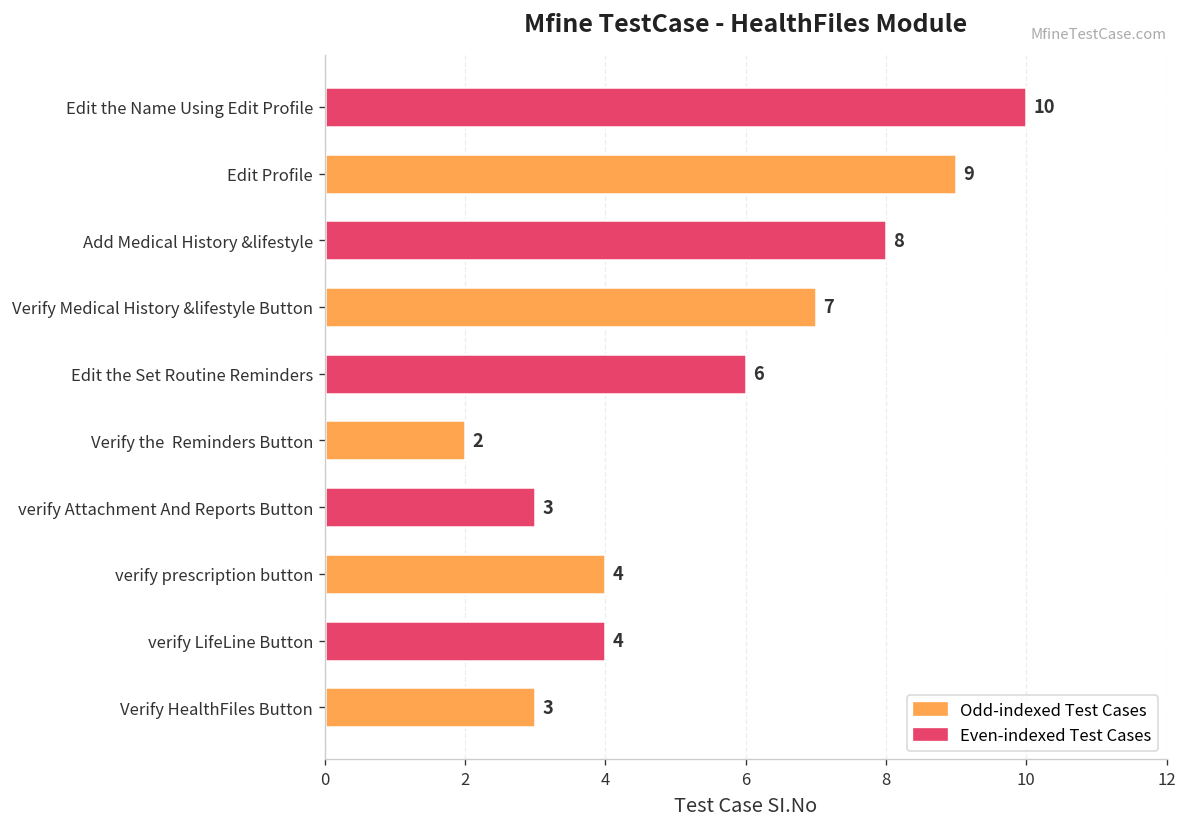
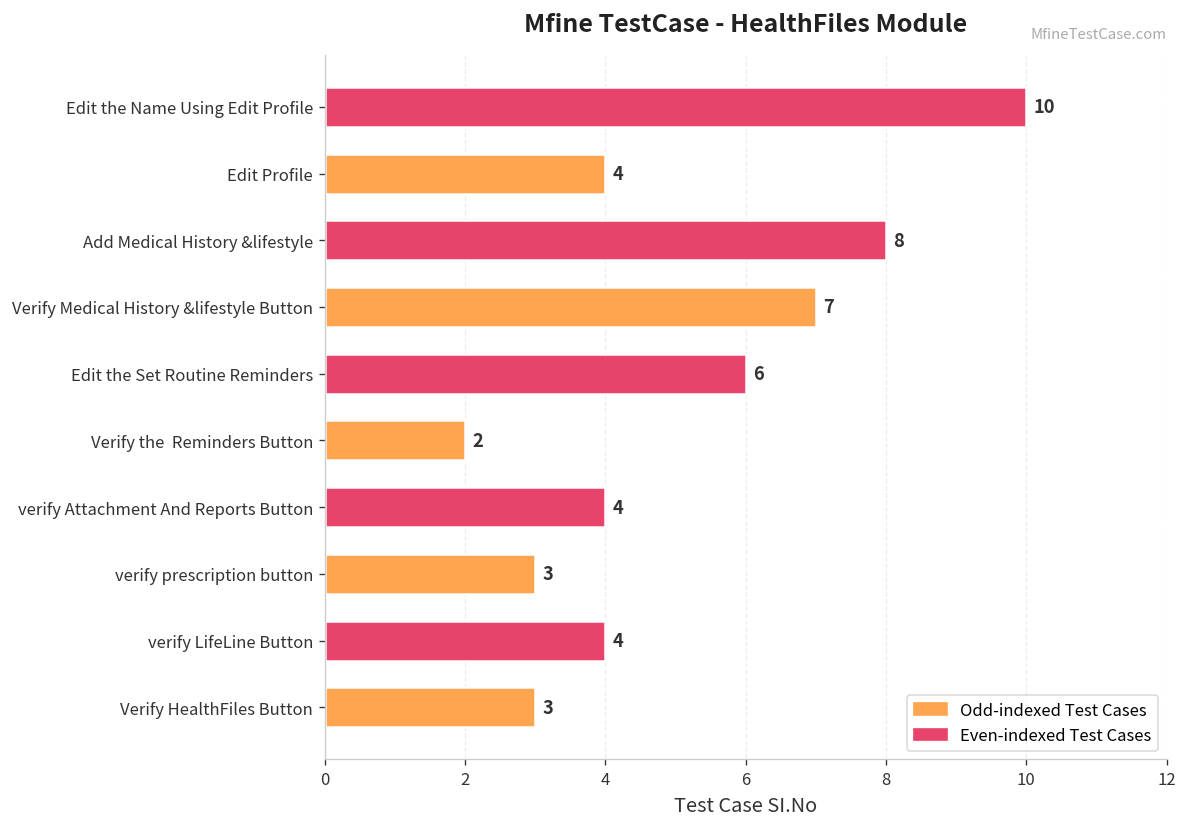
Edit Profile: 9 -> 4
verify Attachment And Reports Button: 3 -> 4
verify prescription button: 4 -> 3
